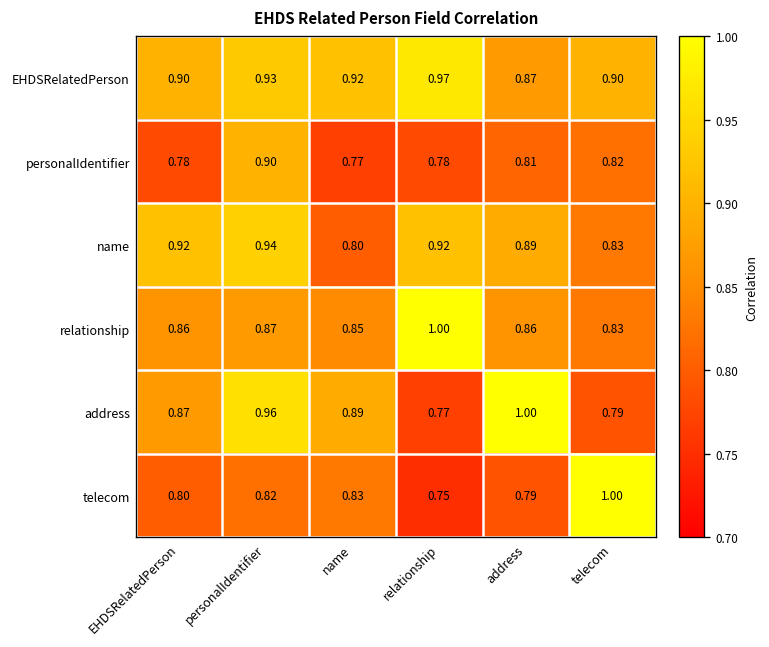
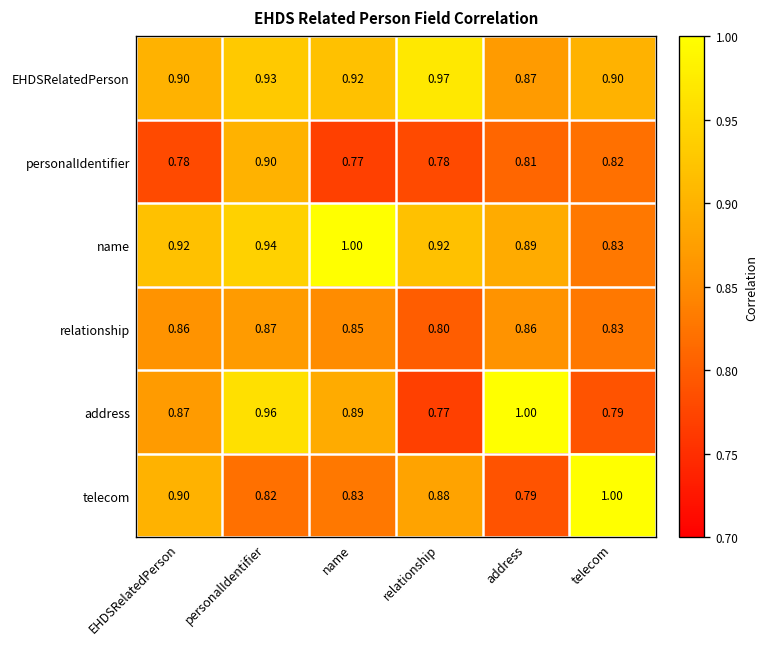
name, name: 0.80 -> 1.00
relationship, relationship: 1.00 -> 0.80
telecom, EHDSRelatedPerson: 0.80 -> 0.90
telecom, relationship: 0.75 -> 0.88
